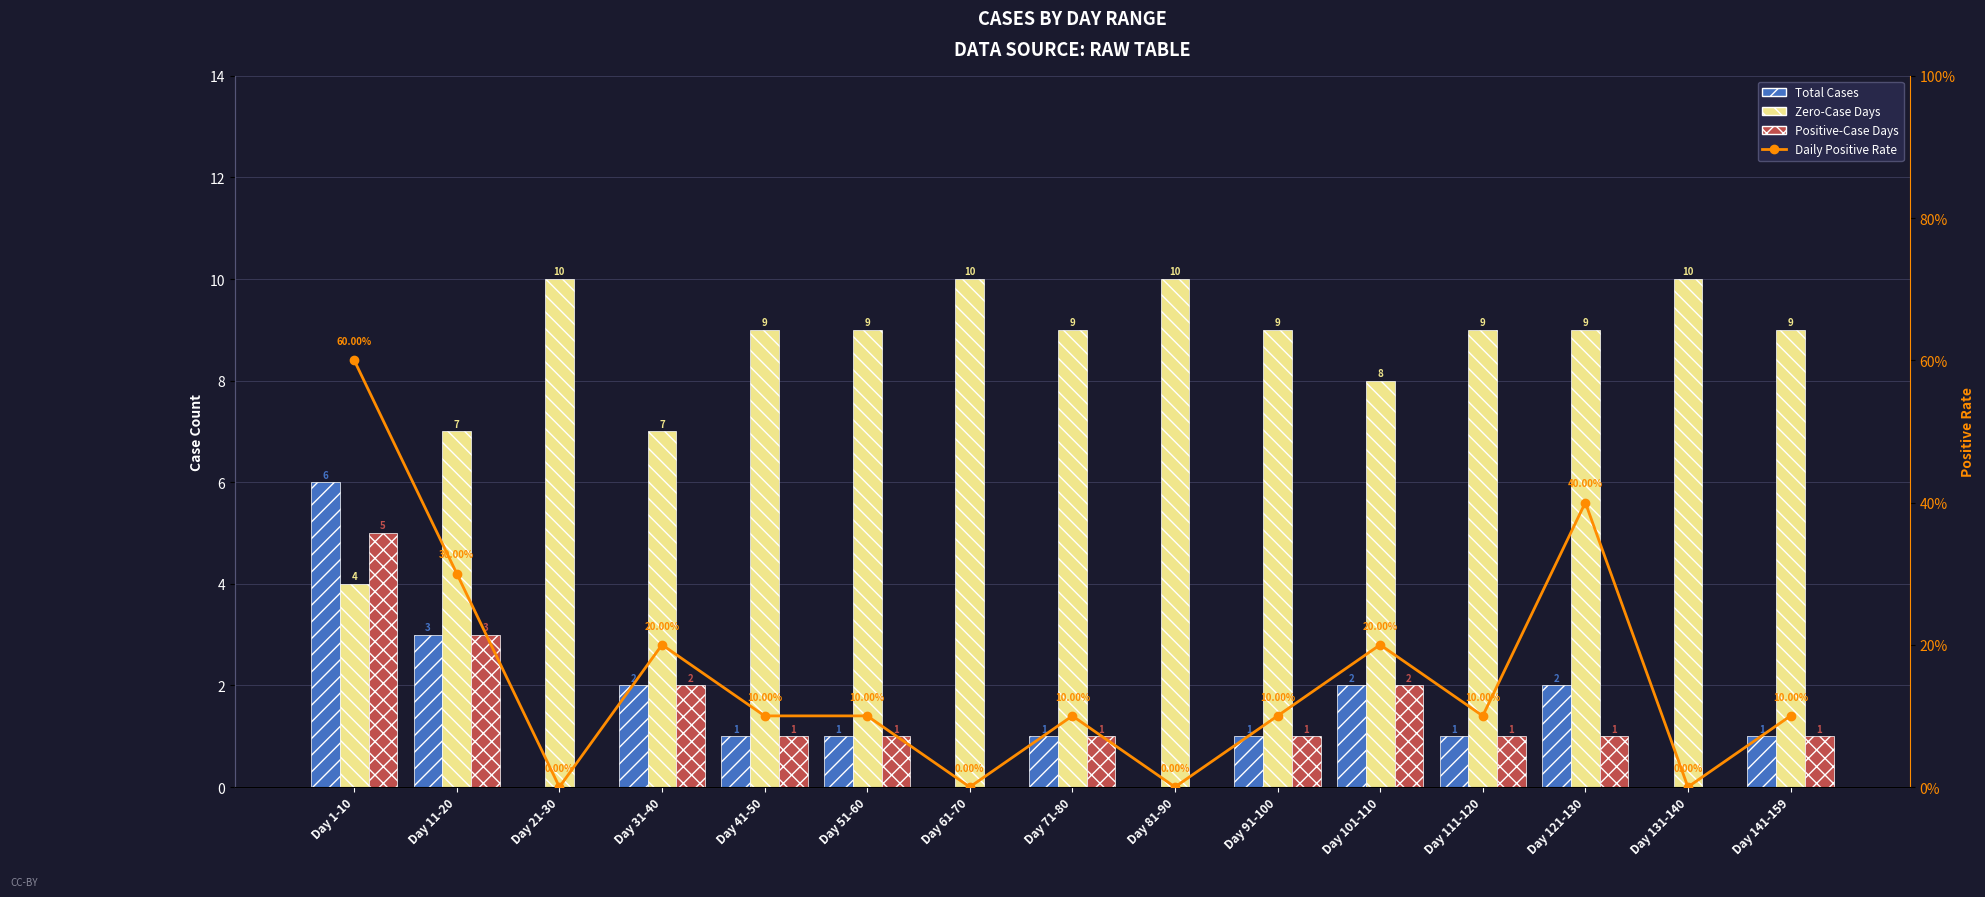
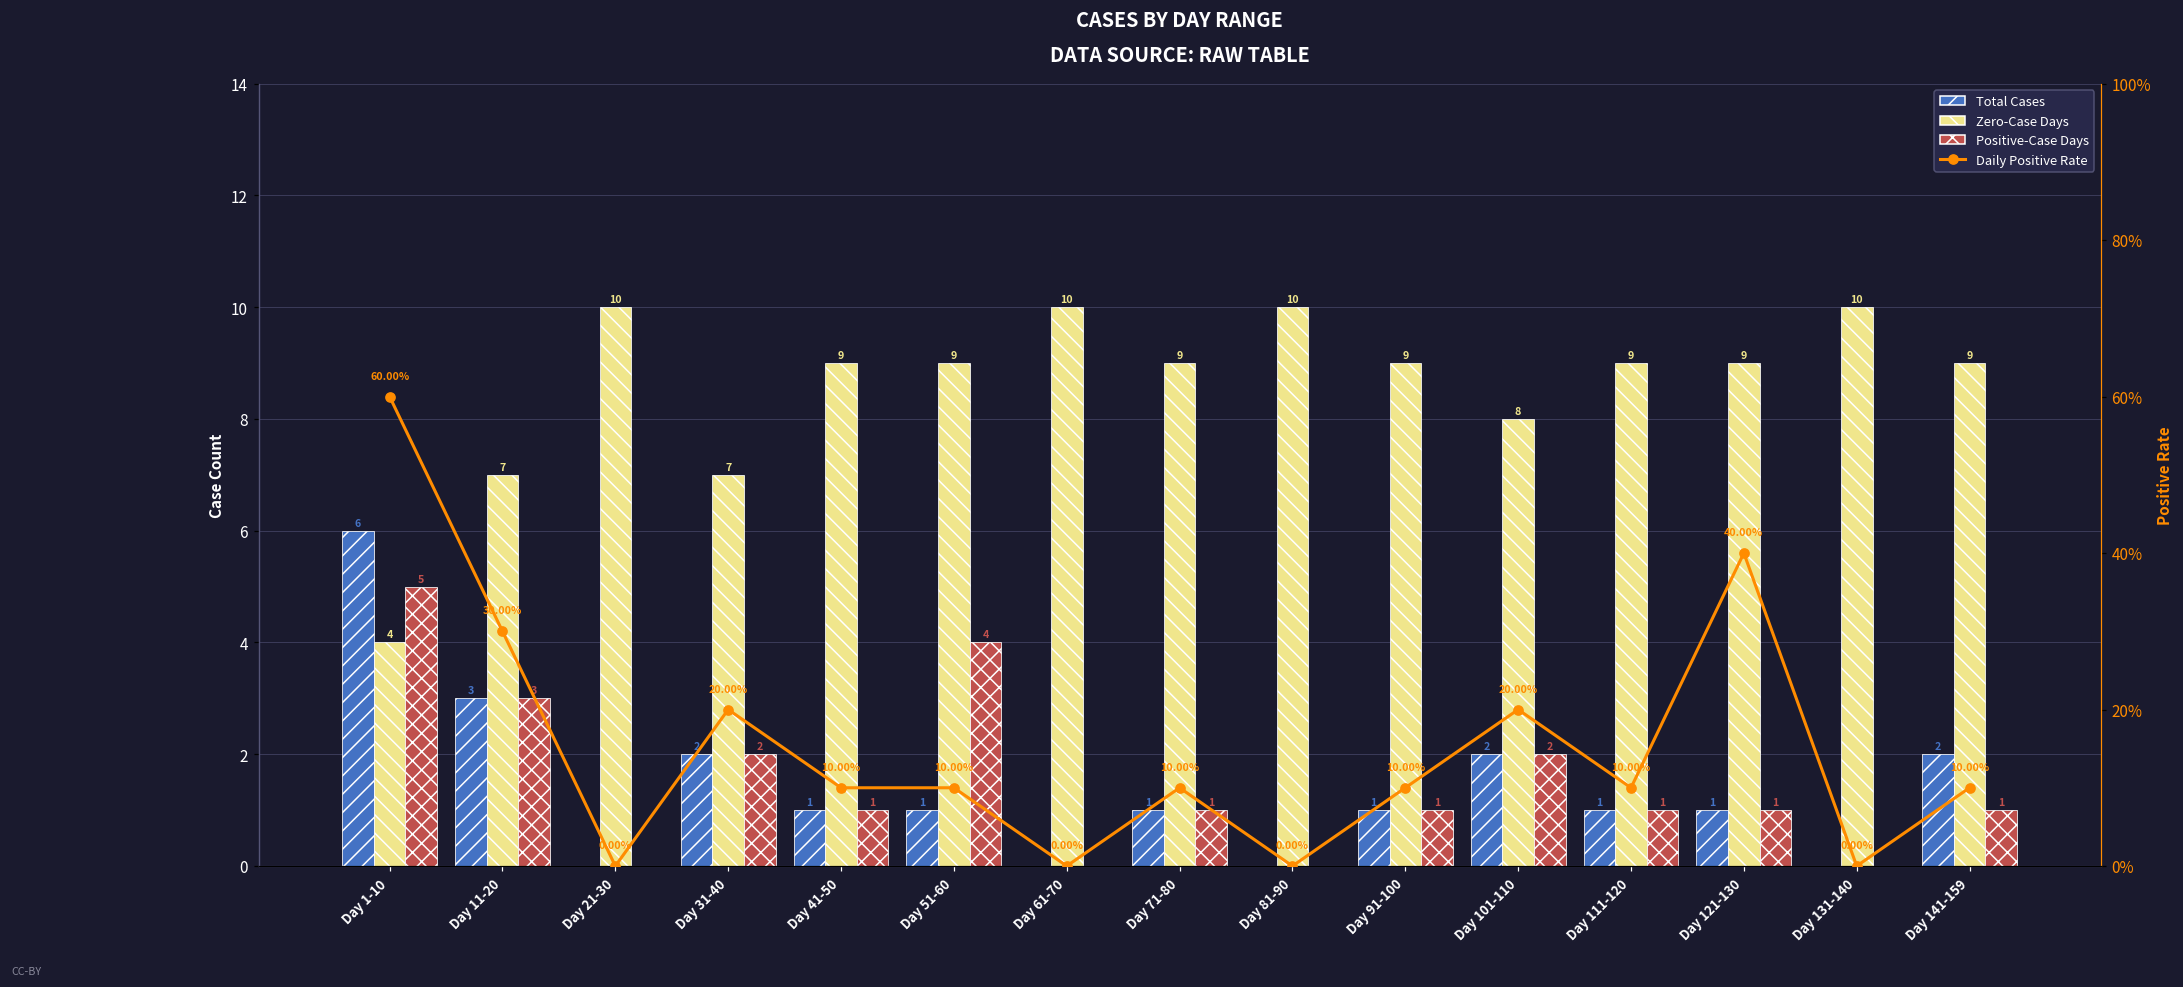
Positive-Case Days, Day 51-60: 1 -> 4
Total Cases, Day 121-130: 2 -> 1
Total Cases, Day 141-159: 1 -> 2
